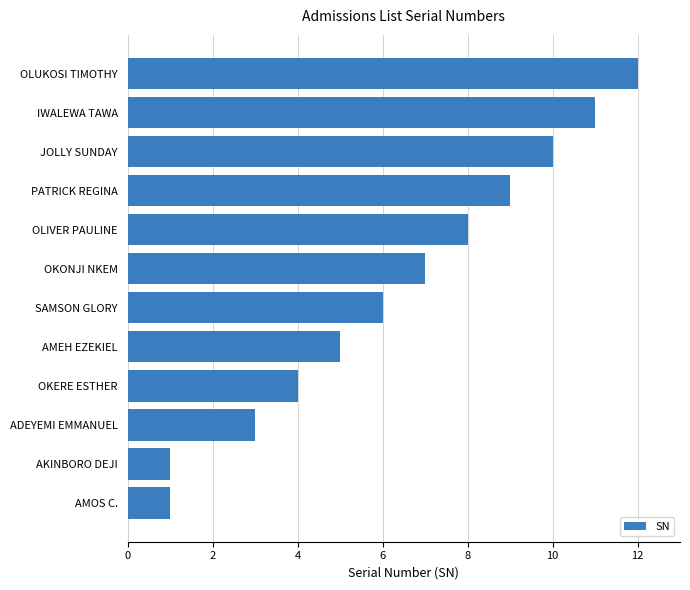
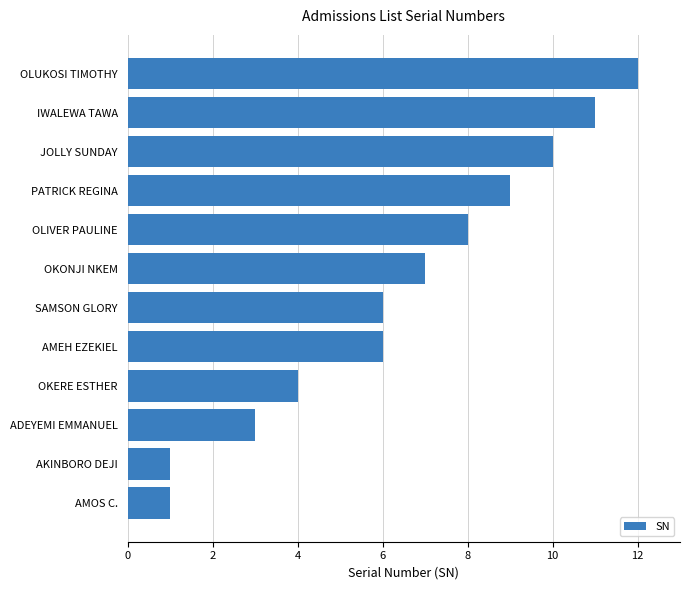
AMEH EZEKIEL: 5 -> 6
